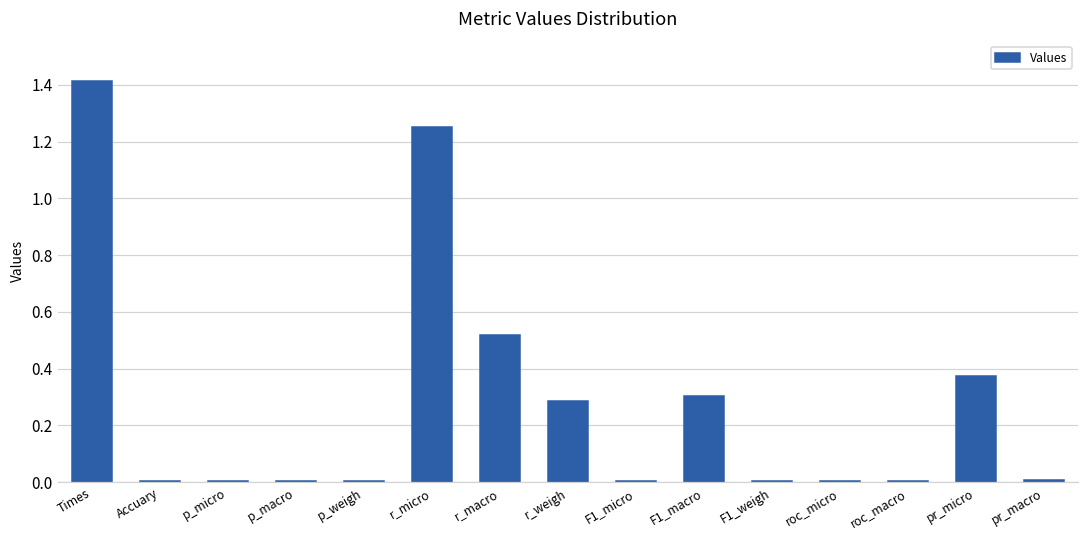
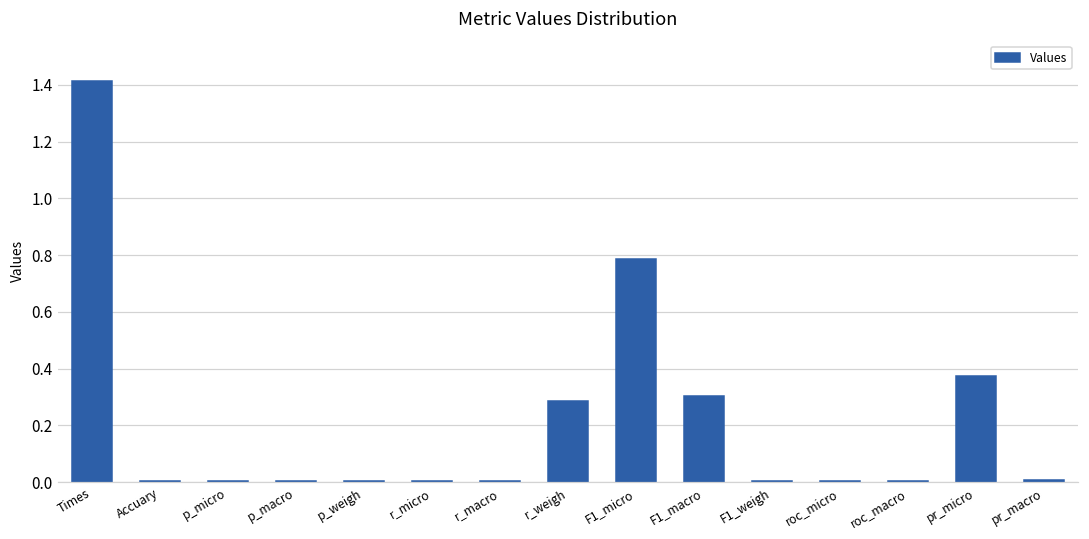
r_micro: 1.25 -> 0.00
r_macro: 0.52 -> 0.01
F1_micro: 0.00 -> 0.79
